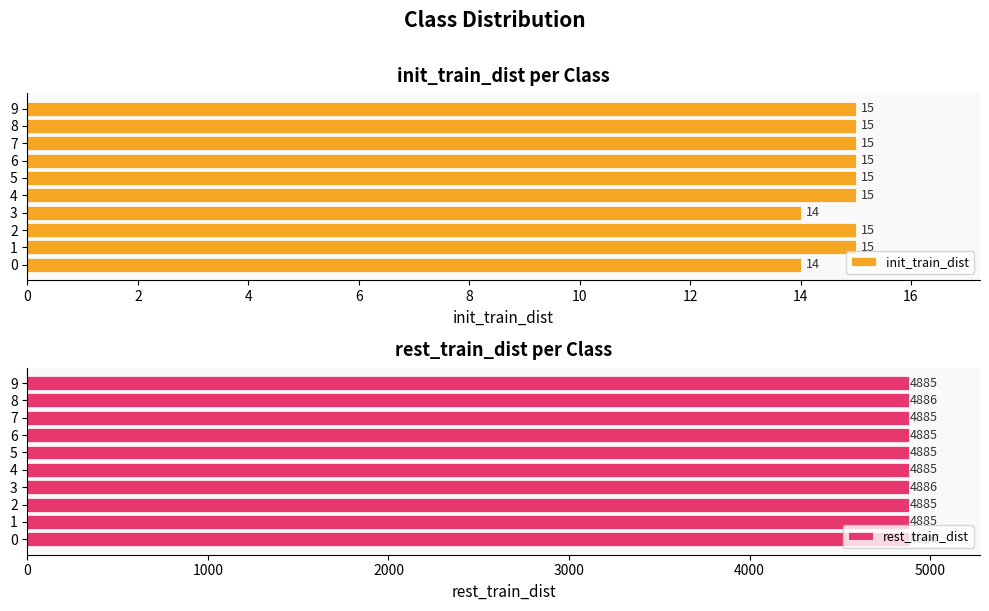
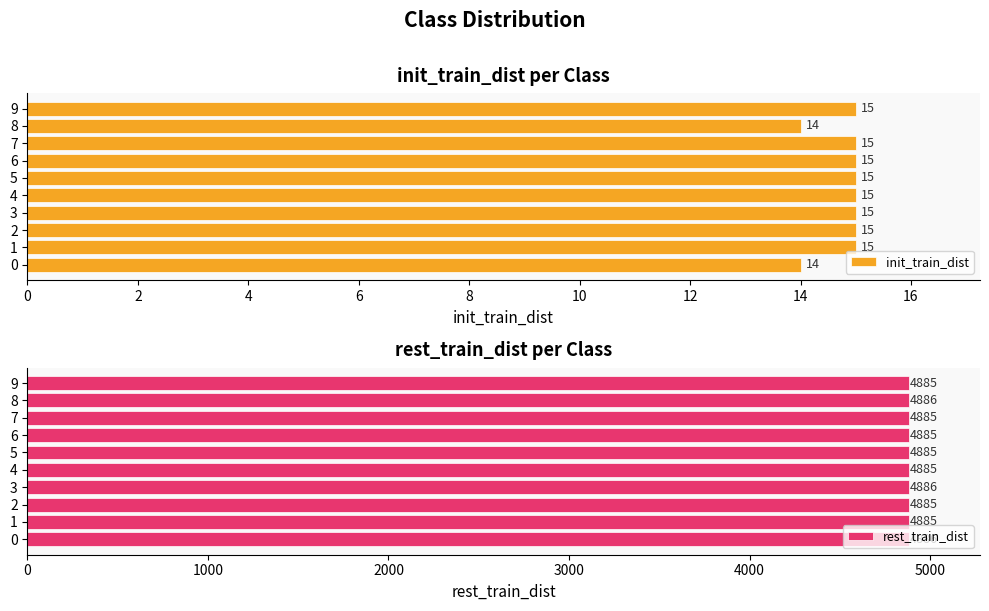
init_train_dist per Class, 8: 15 -> 14
init_train_dist per Class, 3: 14 -> 15
